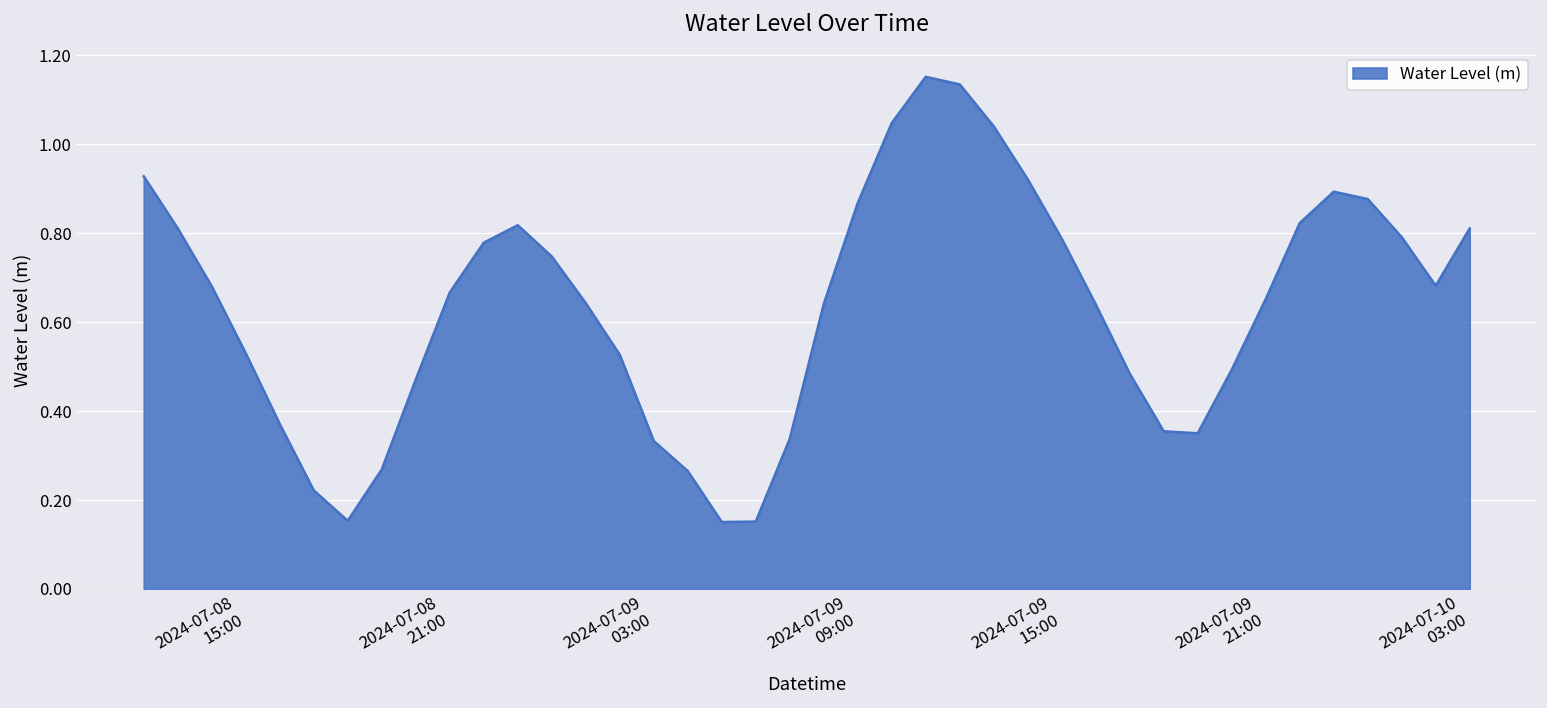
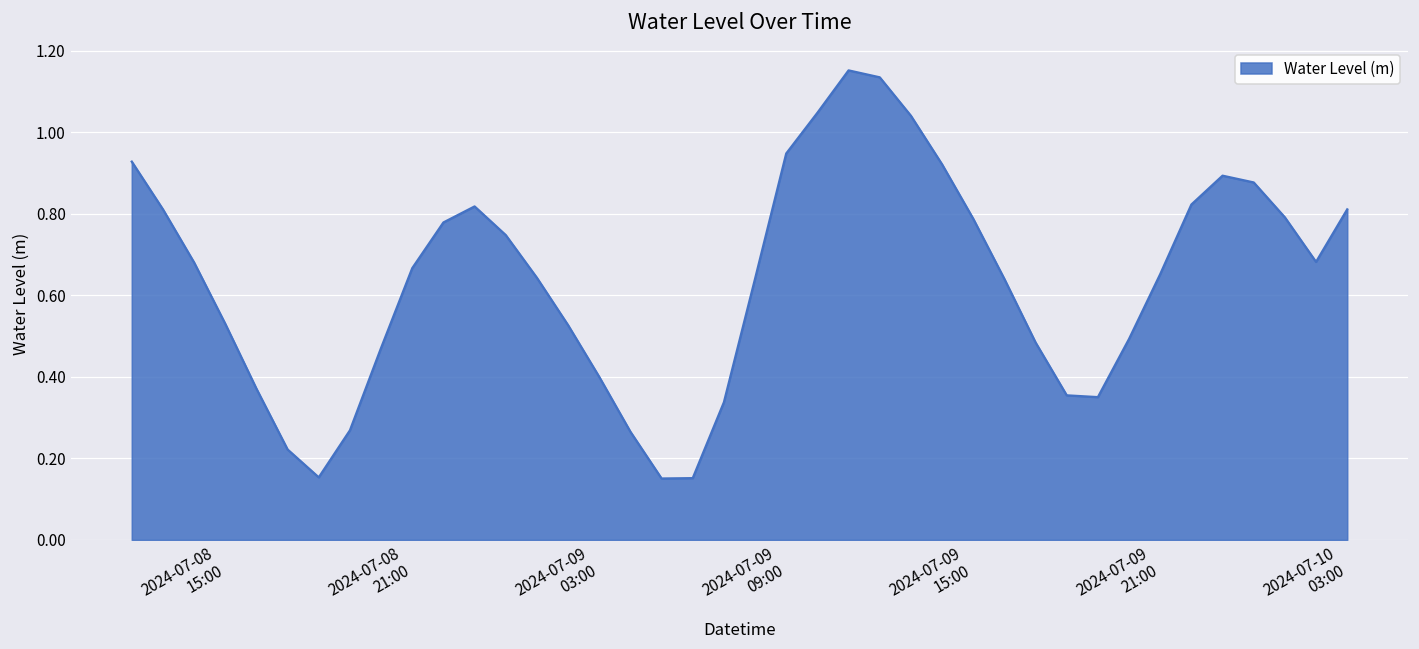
2024-07-09 03:00: 0.33 -> 0.40
2024-07-09 09:00: 0.87 -> 0.95
